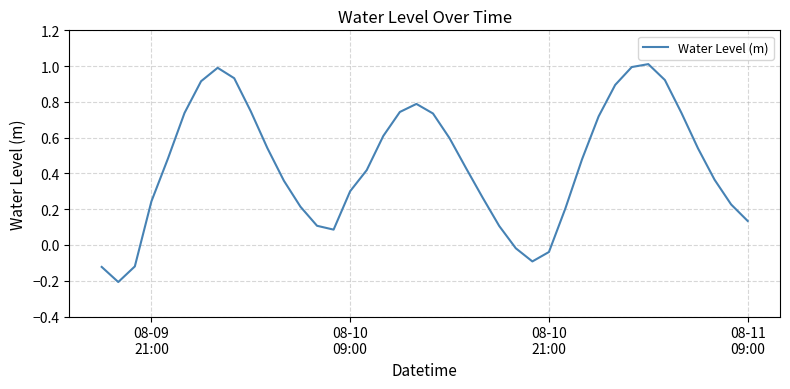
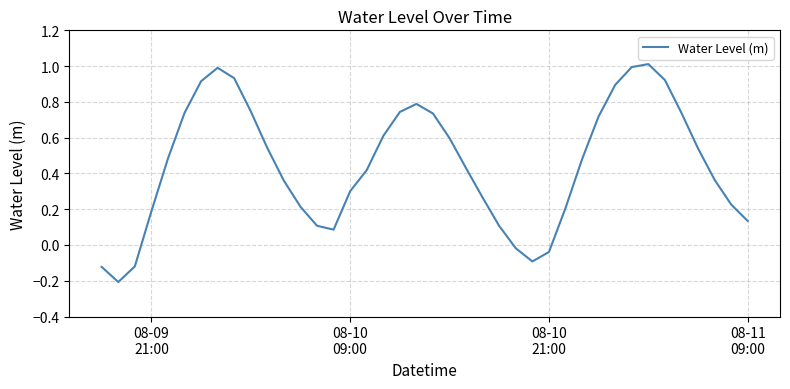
08-09 21:00: 0.24 -> 0.19
